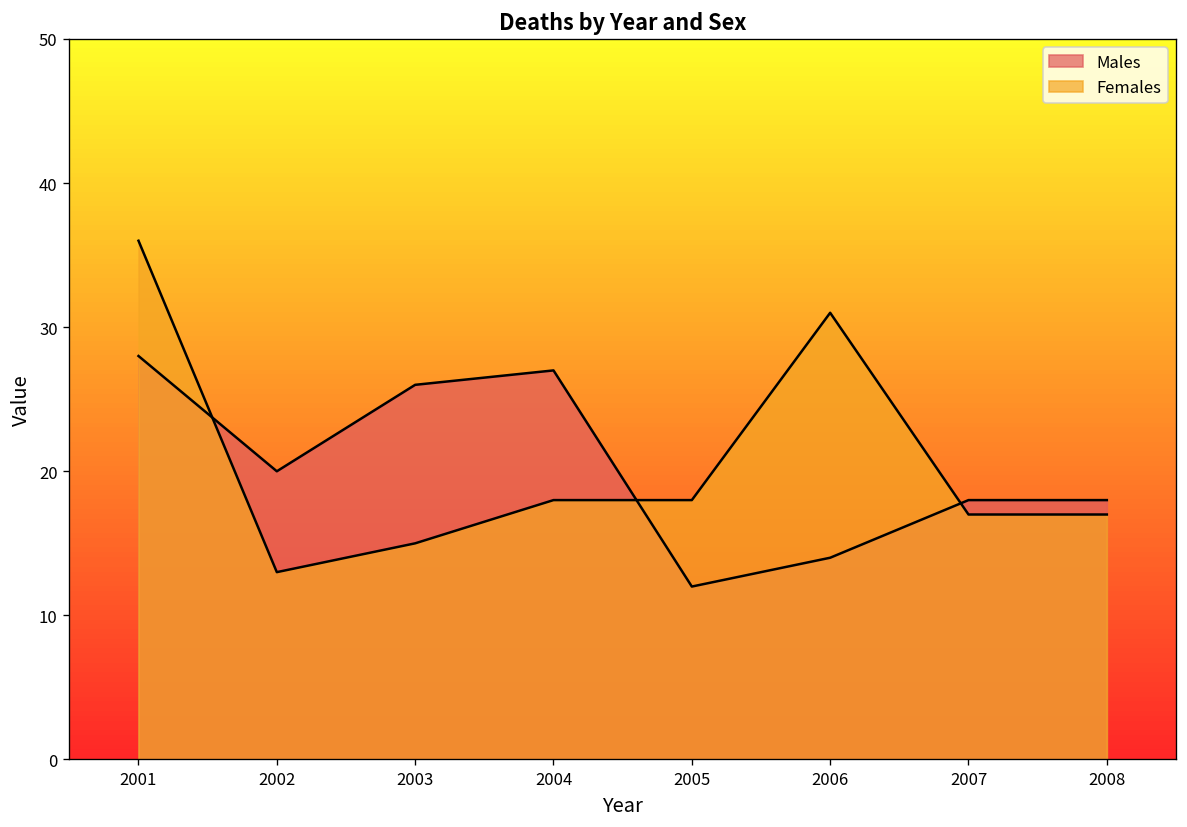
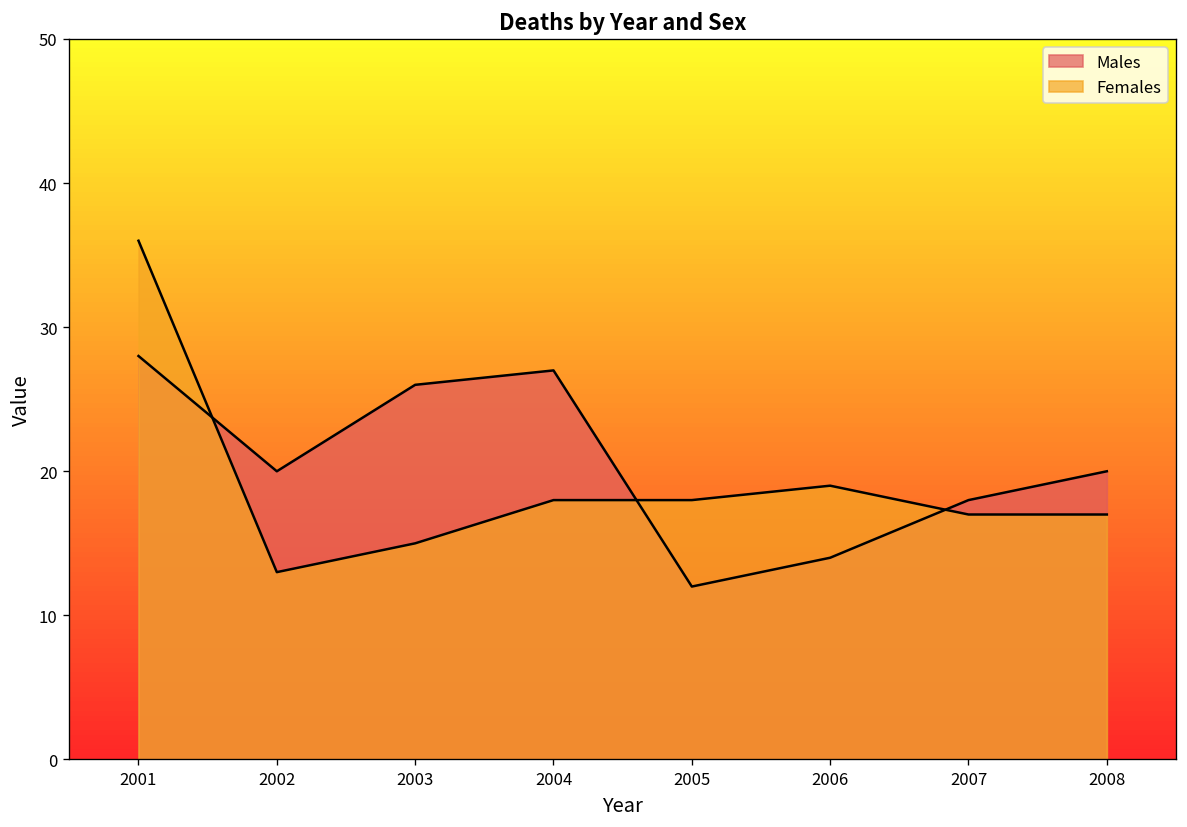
Females, 2006: 31 -> 19
Males, 2008: 18 -> 20
